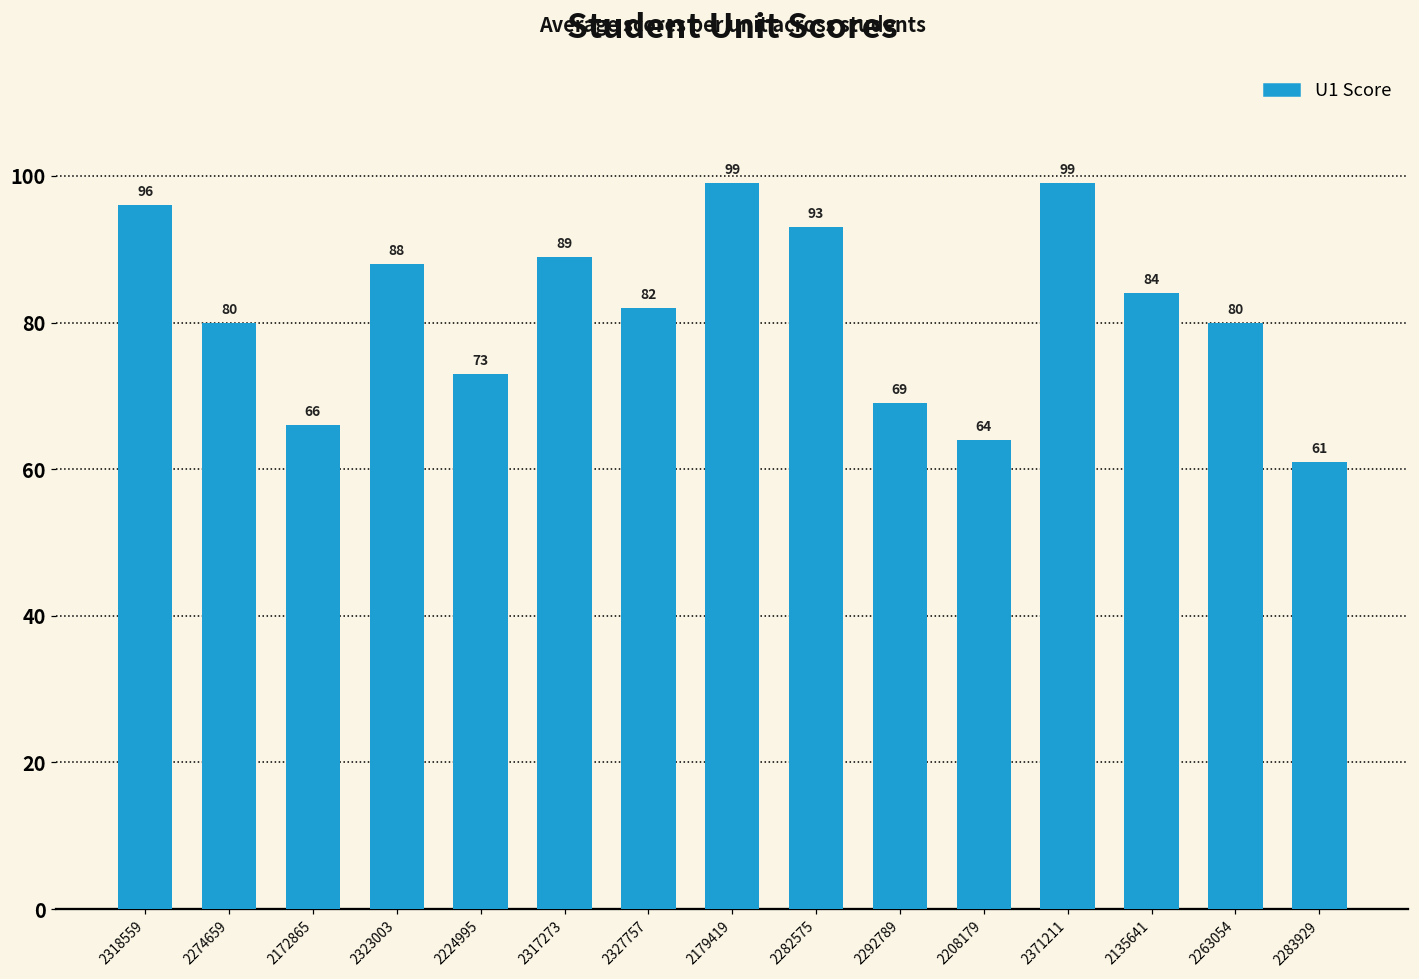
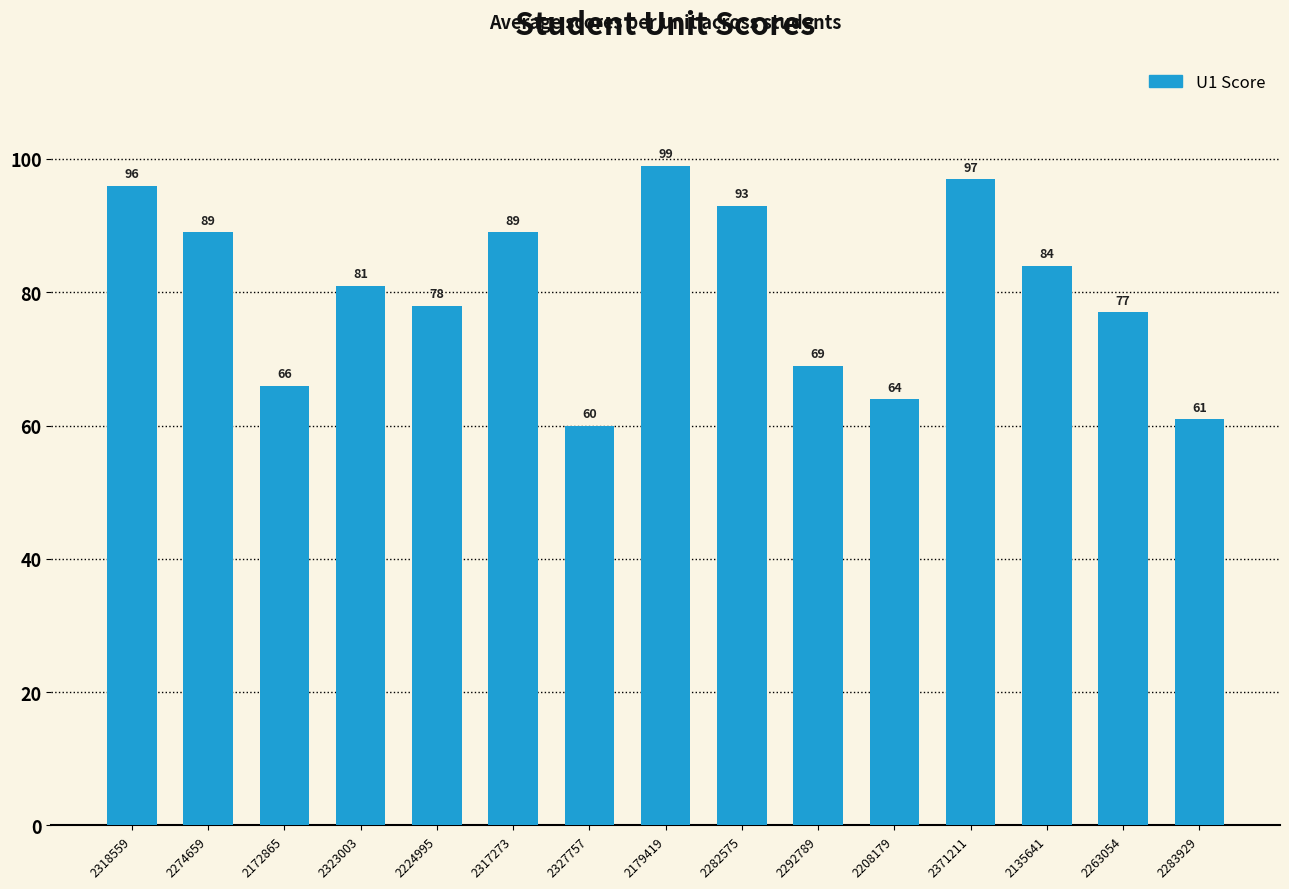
2274659: 80 -> 89
2323003: 88 -> 81
2224995: 73 -> 78
2327757: 82 -> 60
2371211: 99 -> 97
2263054: 80 -> 77
